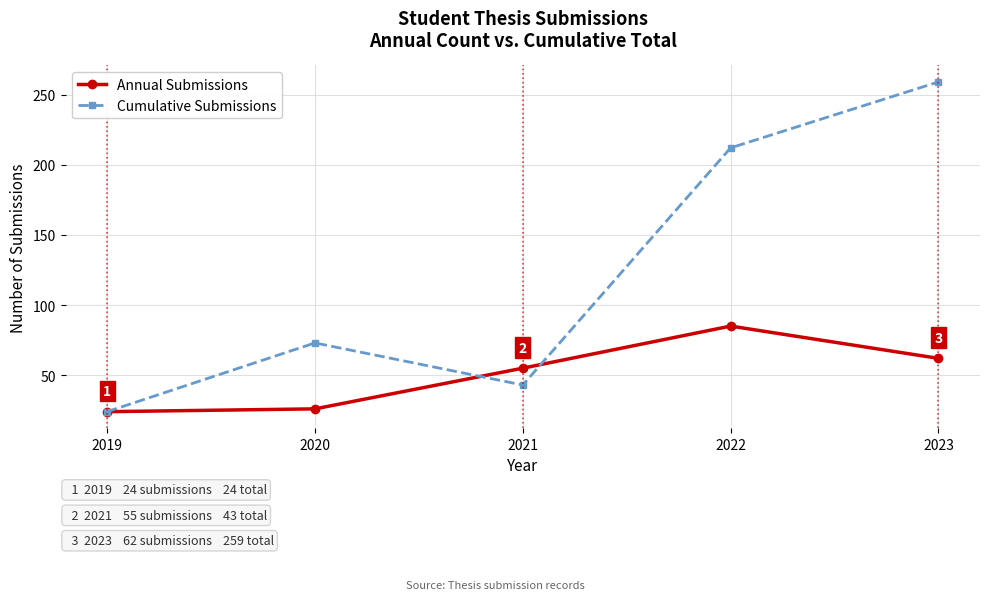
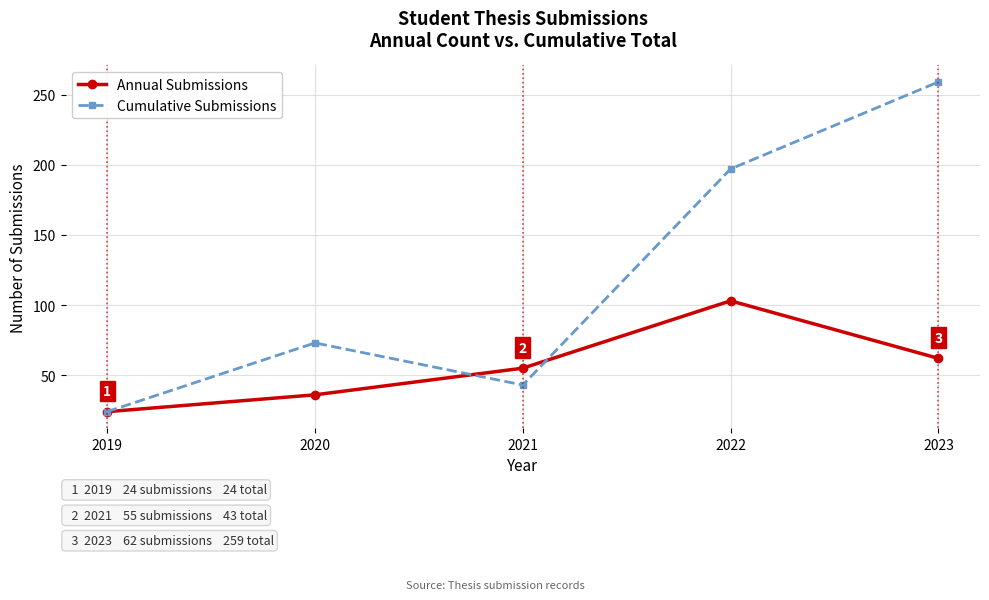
Annual Submissions, 2020: 26 -> 36
Annual Submissions, 2022: 85 -> 103
Cumulative Submissions, 2022: 212 -> 197
